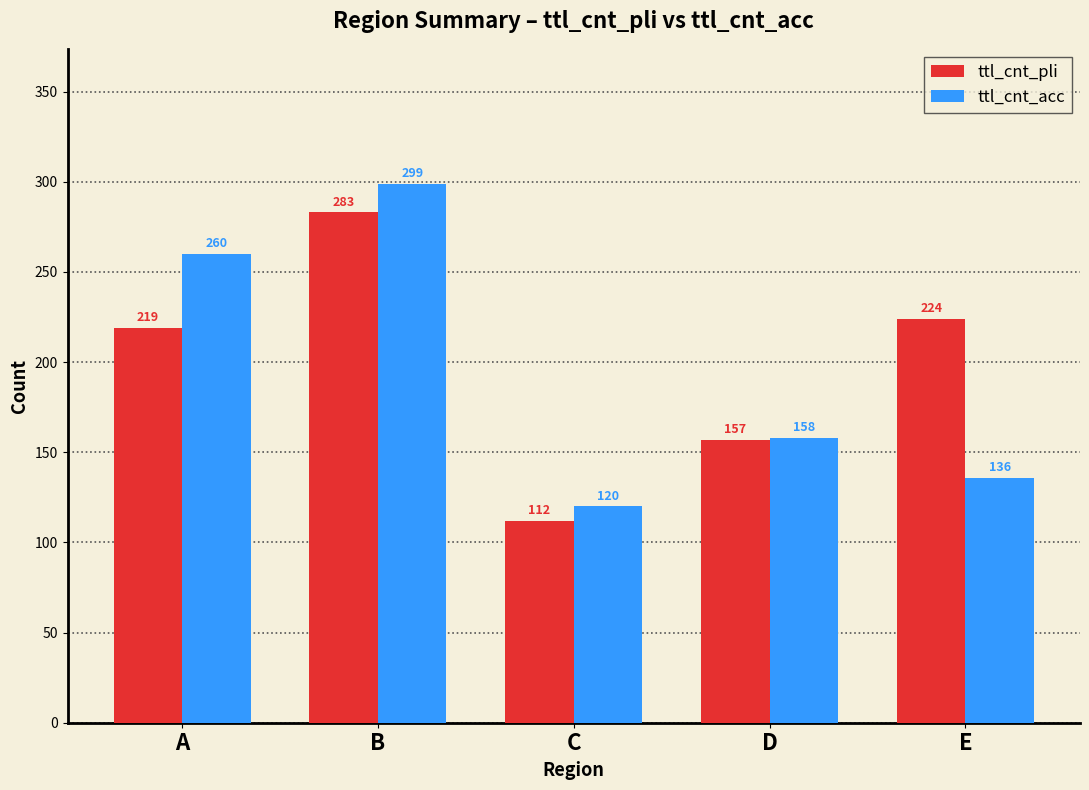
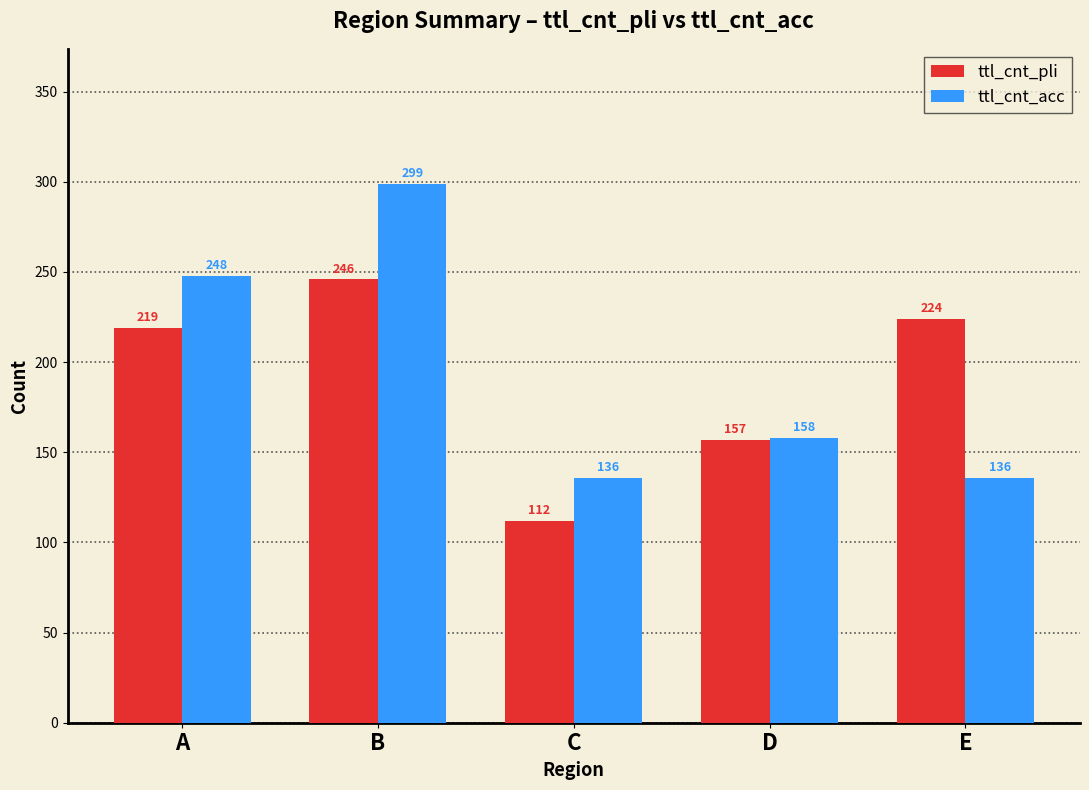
ttl_cnt_acc, A: 260 -> 248
ttl_cnt_pli, B: 283 -> 246
ttl_cnt_acc, C: 120 -> 136
